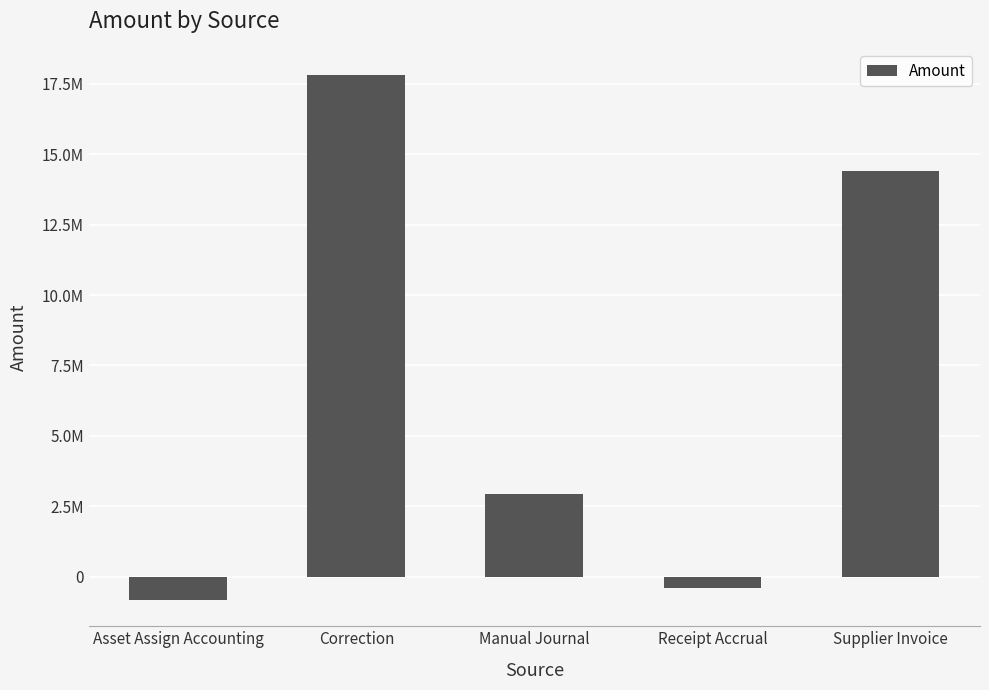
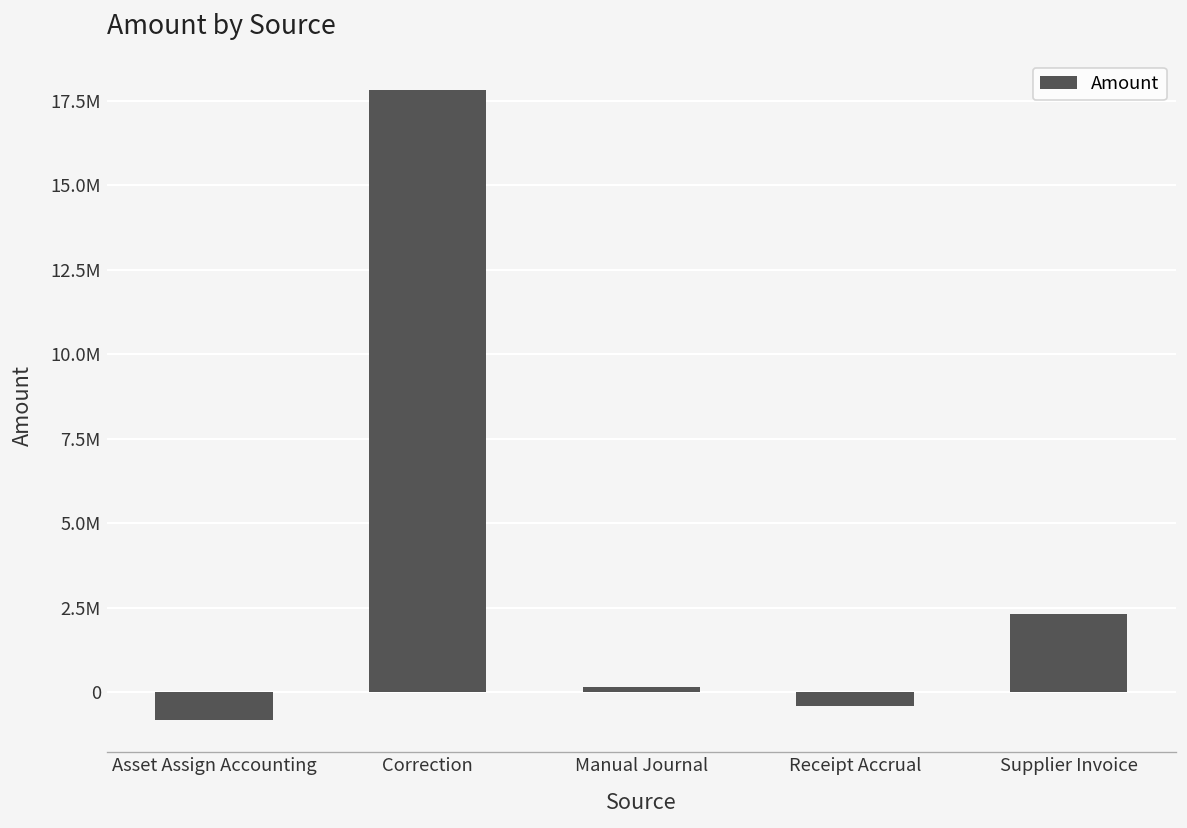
Manual Journal: 2900000 -> 100000
Supplier Invoice: 14400000 -> 2300000
